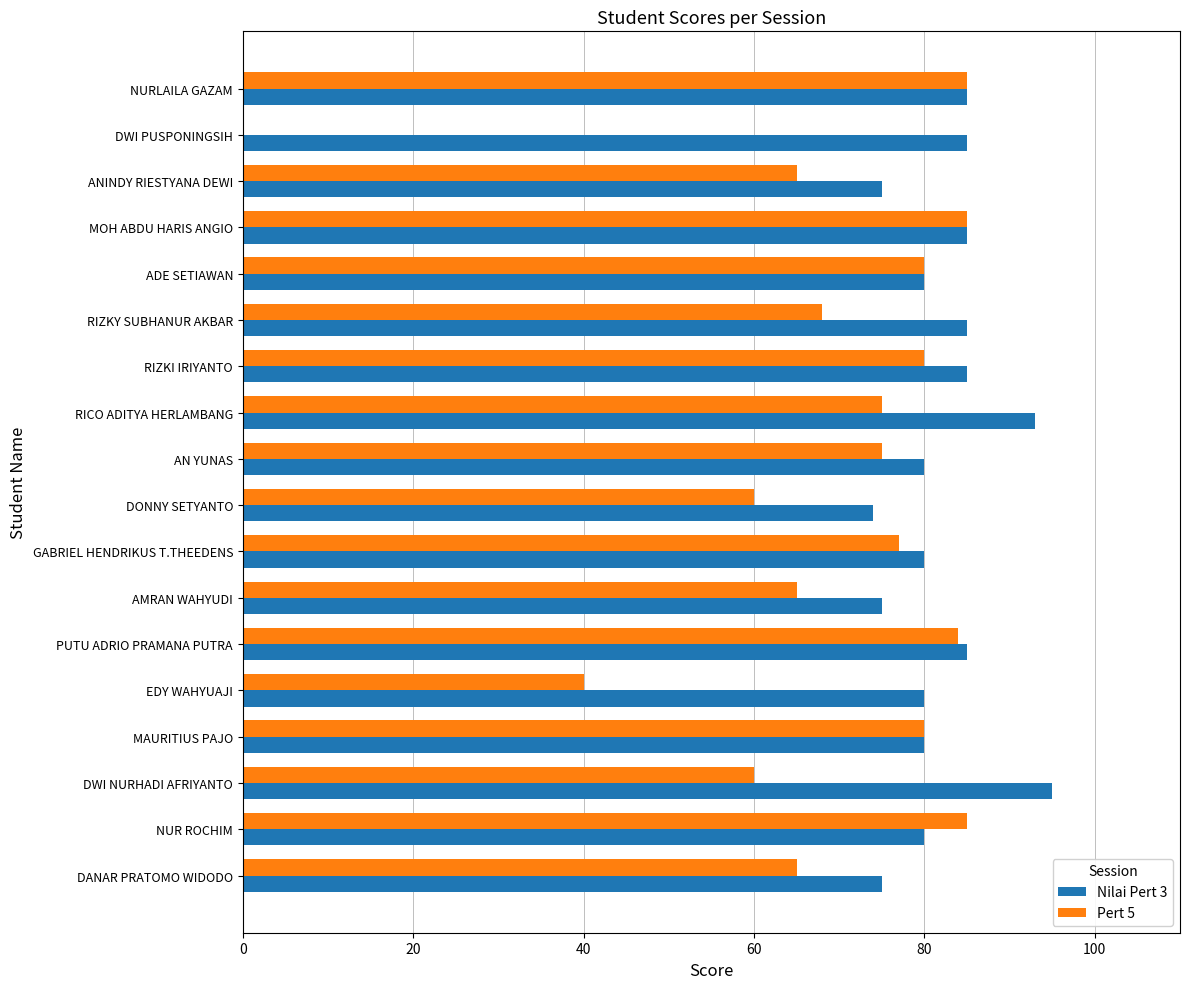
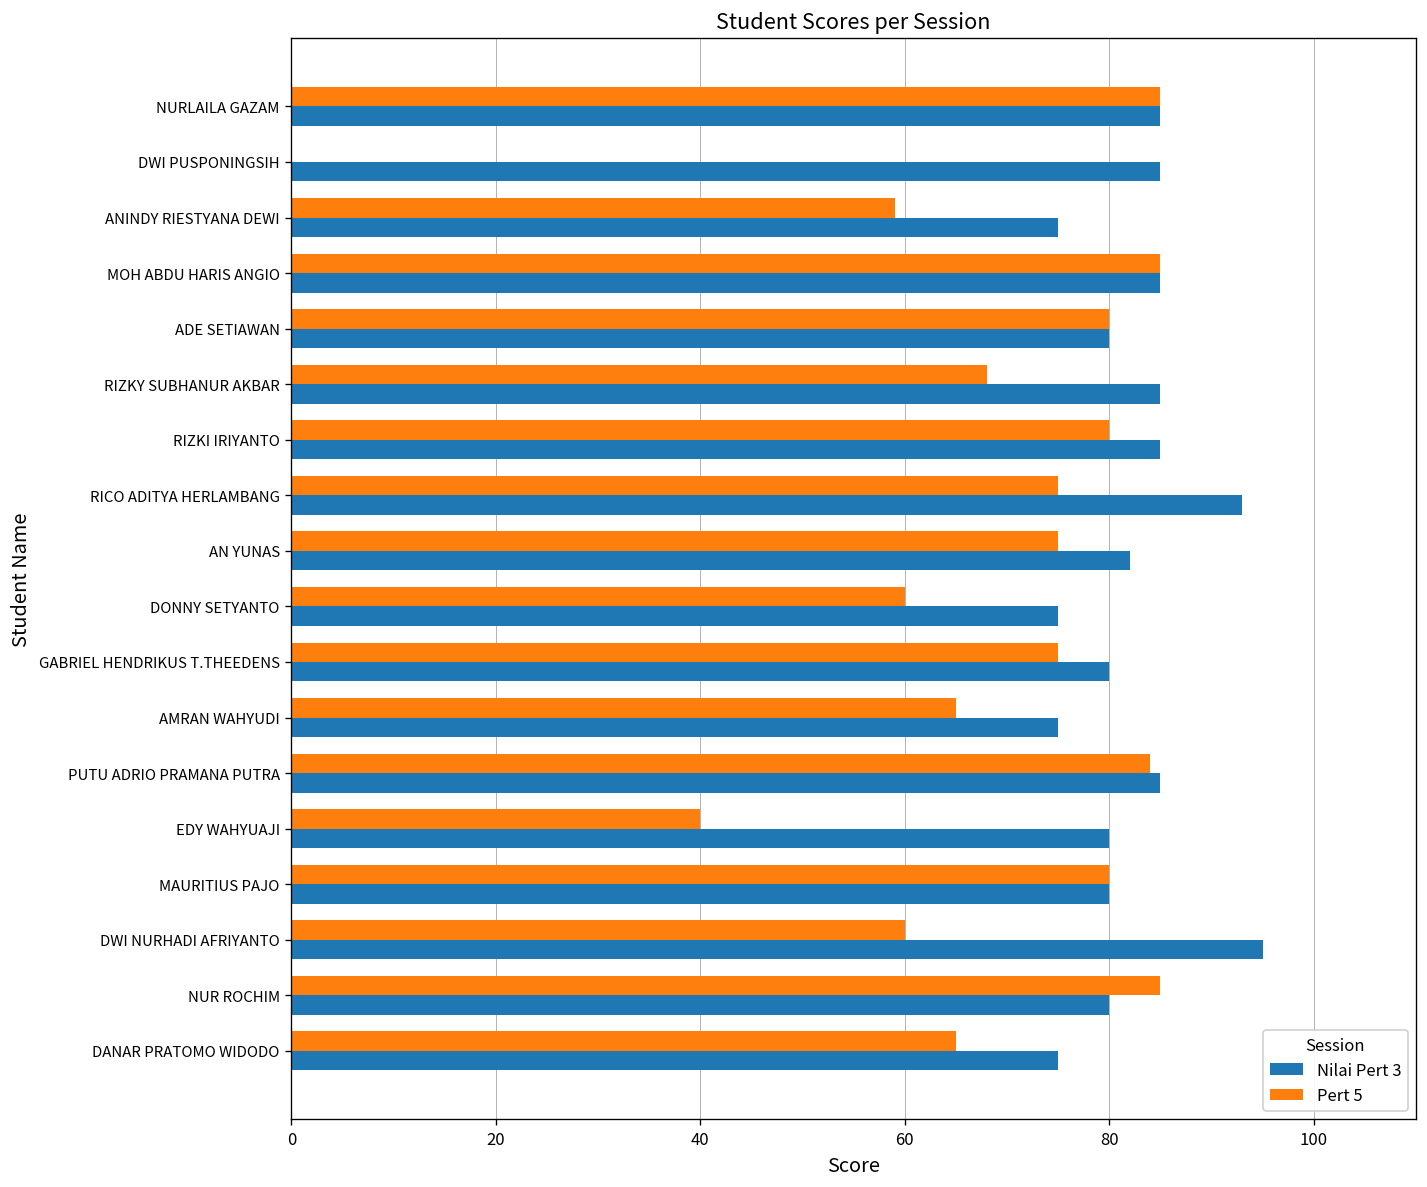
Pert 5, ANINDY RIESTYANA DEWI: 65 -> 59
Nilai Pert 3, AN YUNAS: 80 -> 82
Nilai Pert 3, DONNY SETYANTO: 74 -> 75
Pert 5, GABRIEL HENDRIKUS T.THEEDENS: 77 -> 75
